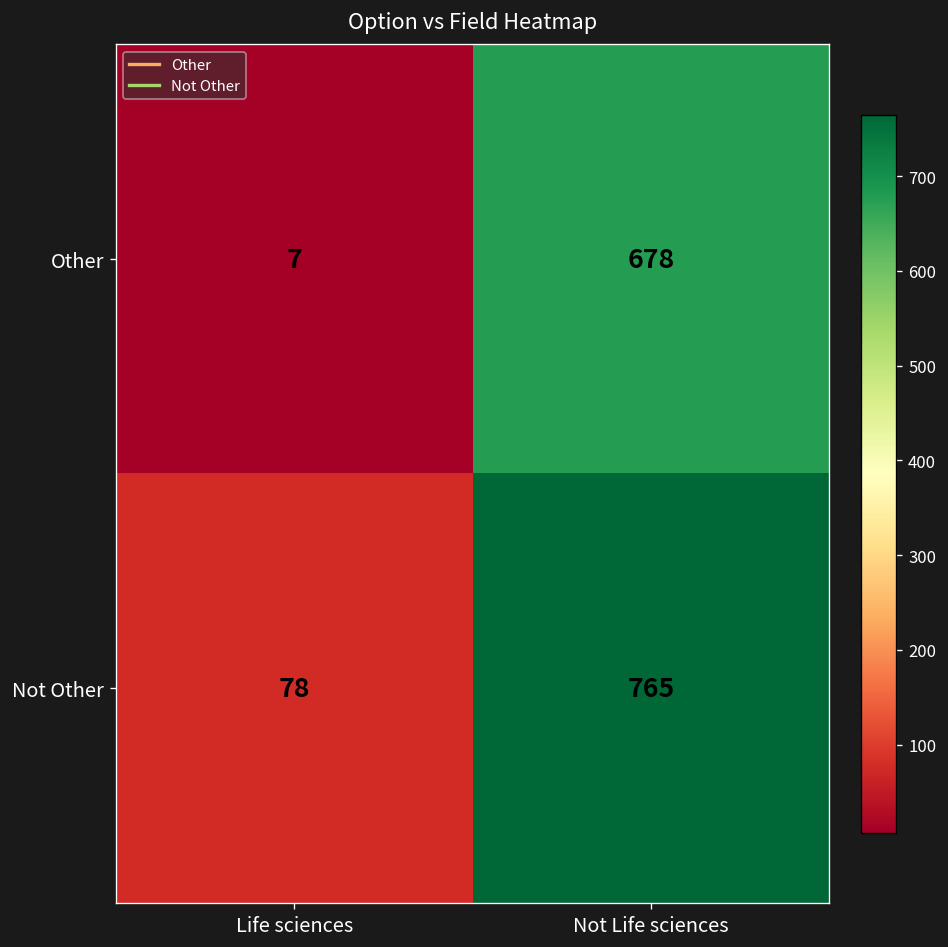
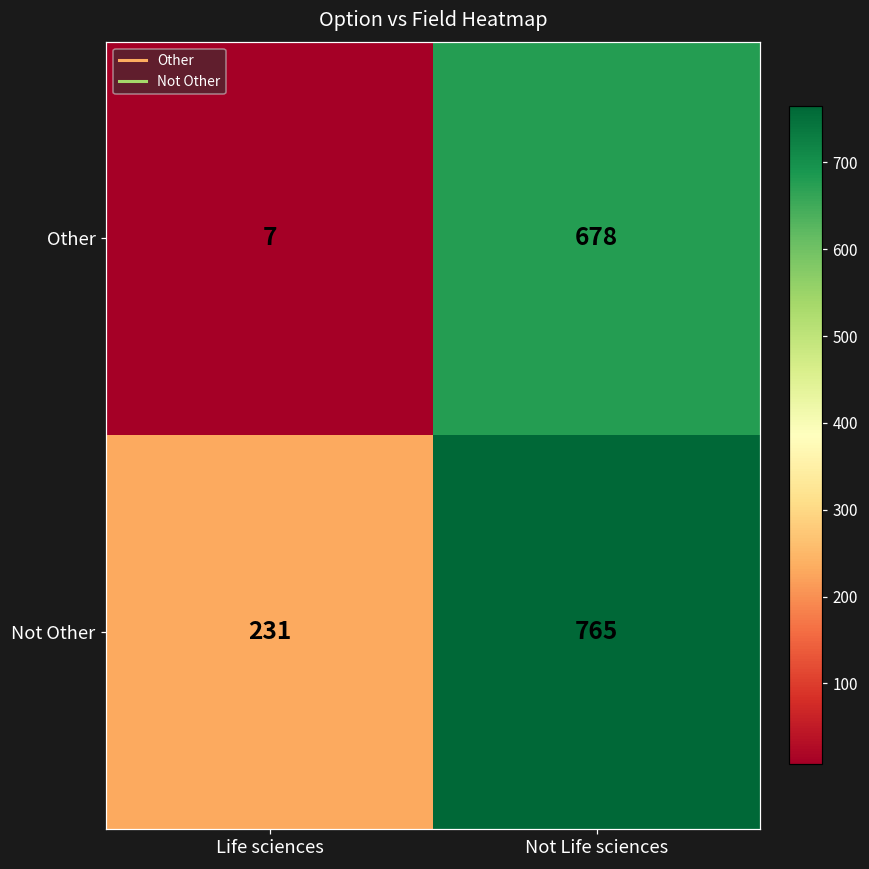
Not Other, Life sciences: 78 -> 231
